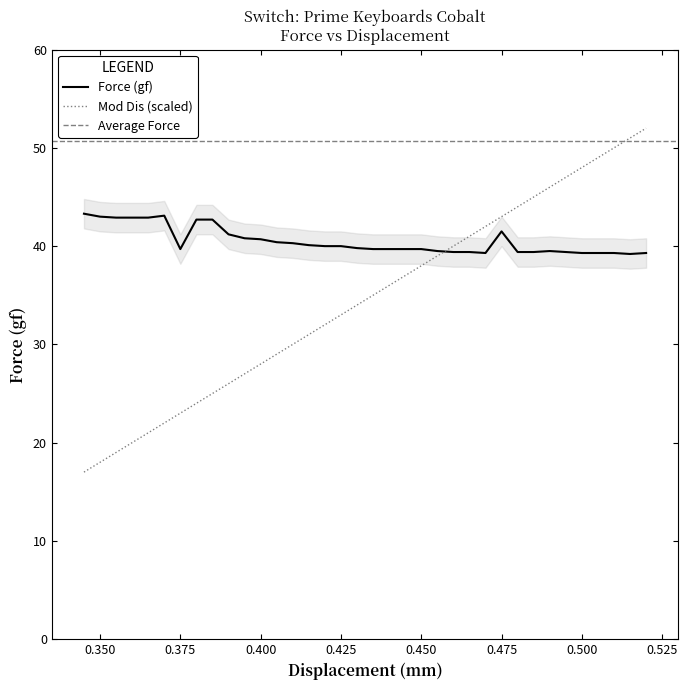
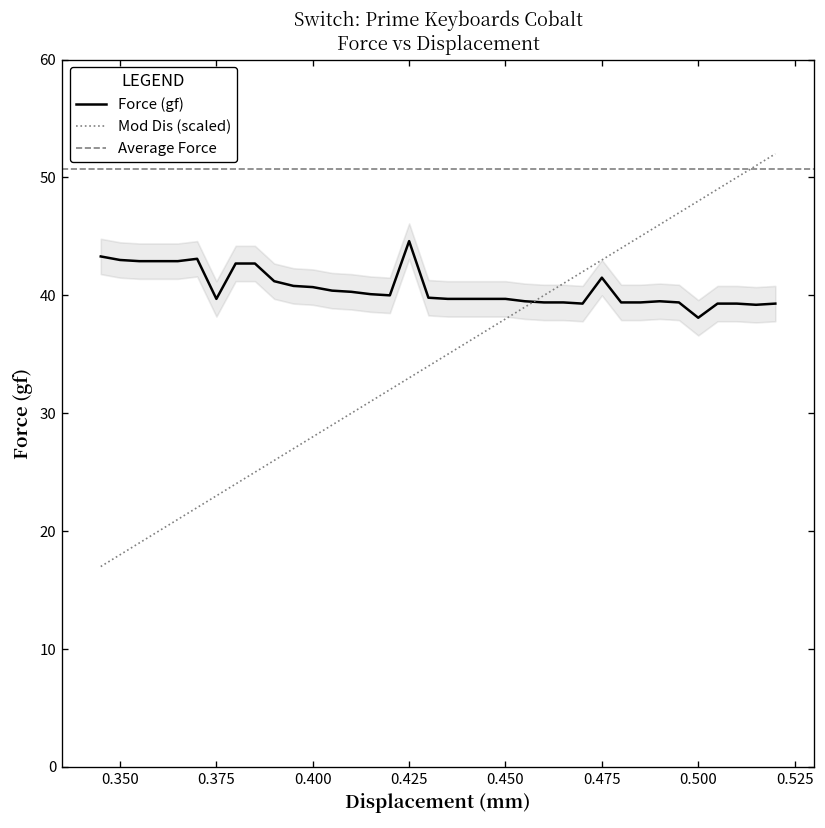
Force (gf), 0.425: 40 -> 45
Force (gf), 0.500: 39 -> 38
